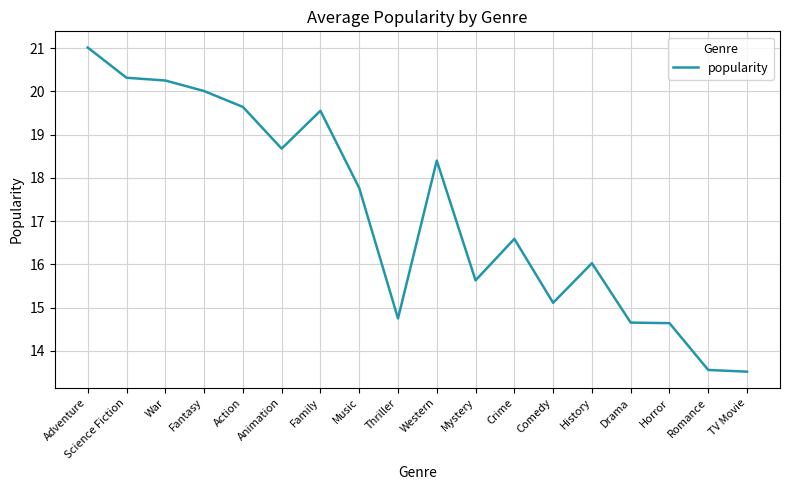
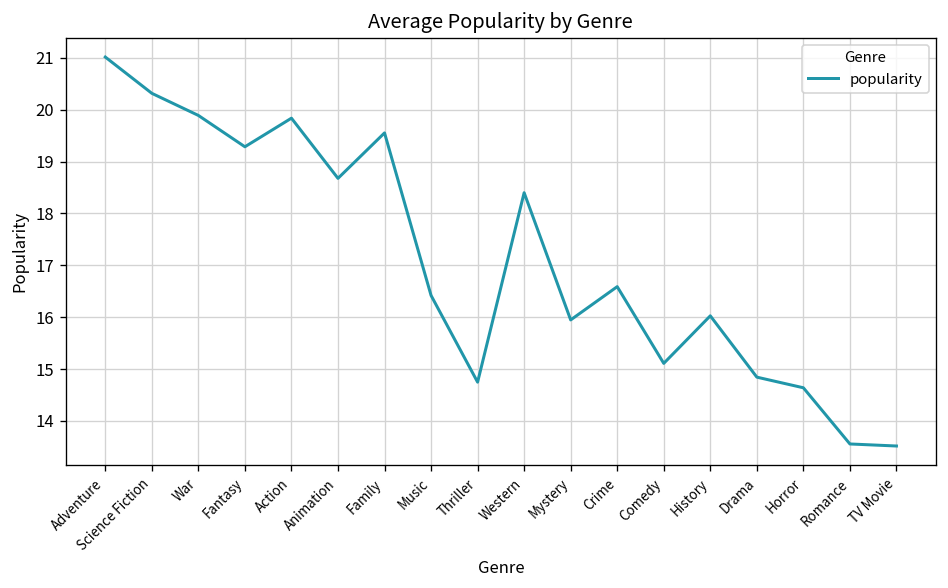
War: 20.3 -> 19.9
Fantasy: 20.0 -> 19.3
Action: 19.6 -> 19.8
Music: 17.8 -> 16.4
Mystery: 15.6 -> 15.9
Drama: 14.7 -> 14.8
